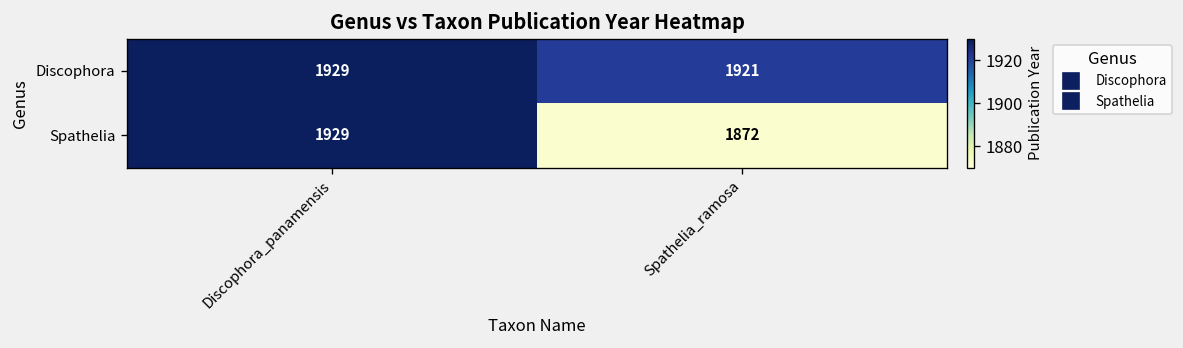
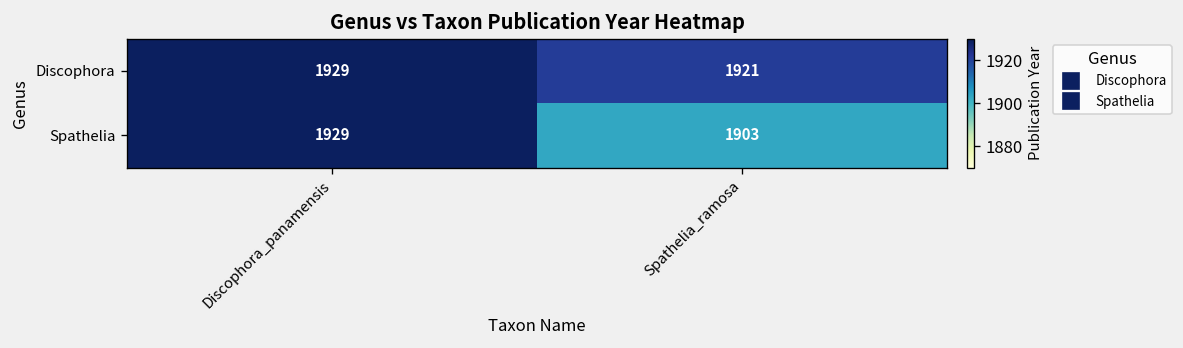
Spathelia, Spathelia_ramosa: 1872 -> 1903
